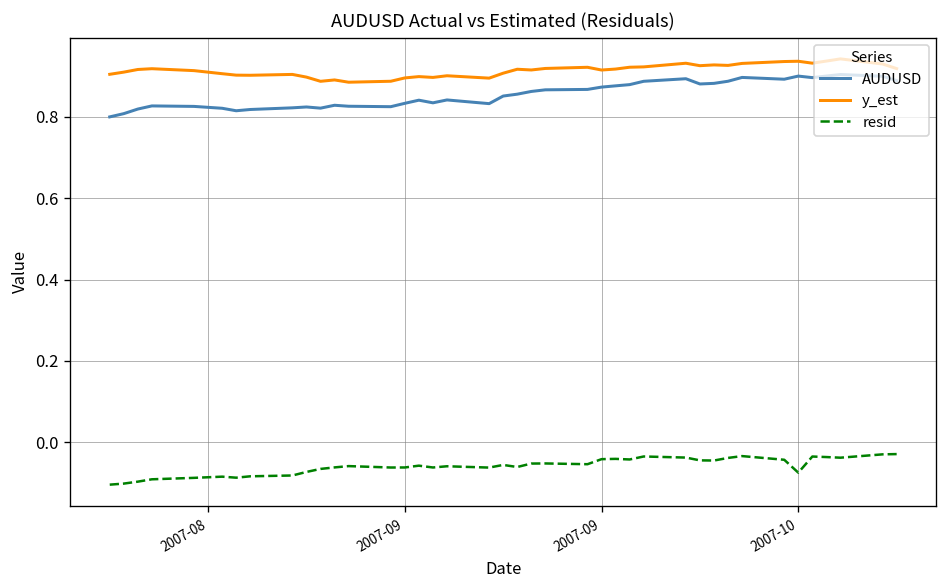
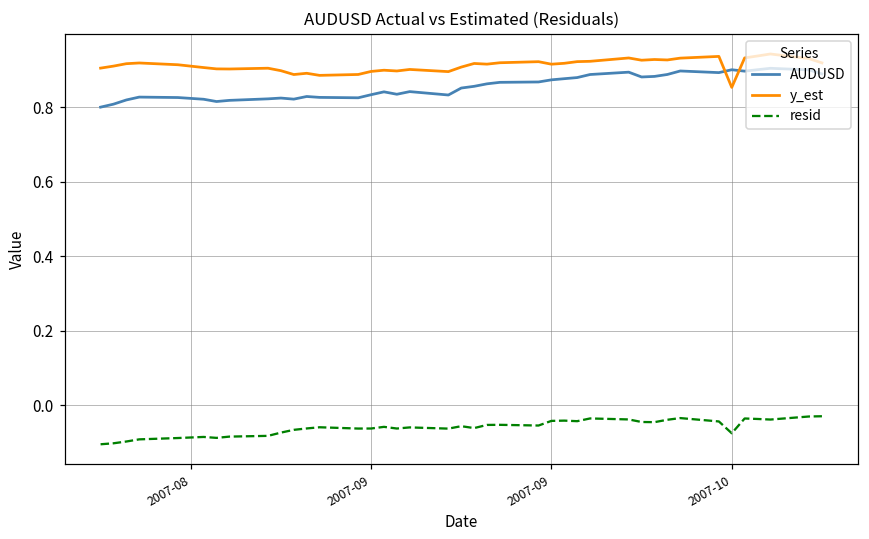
y_est, 2007-10: 0.94 -> 0.85
